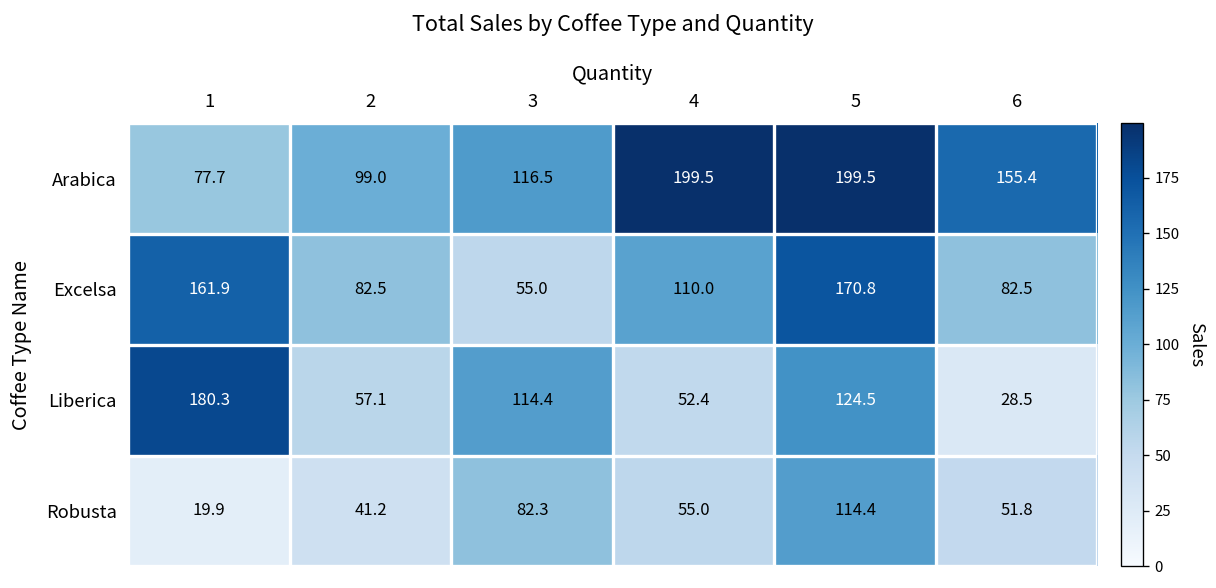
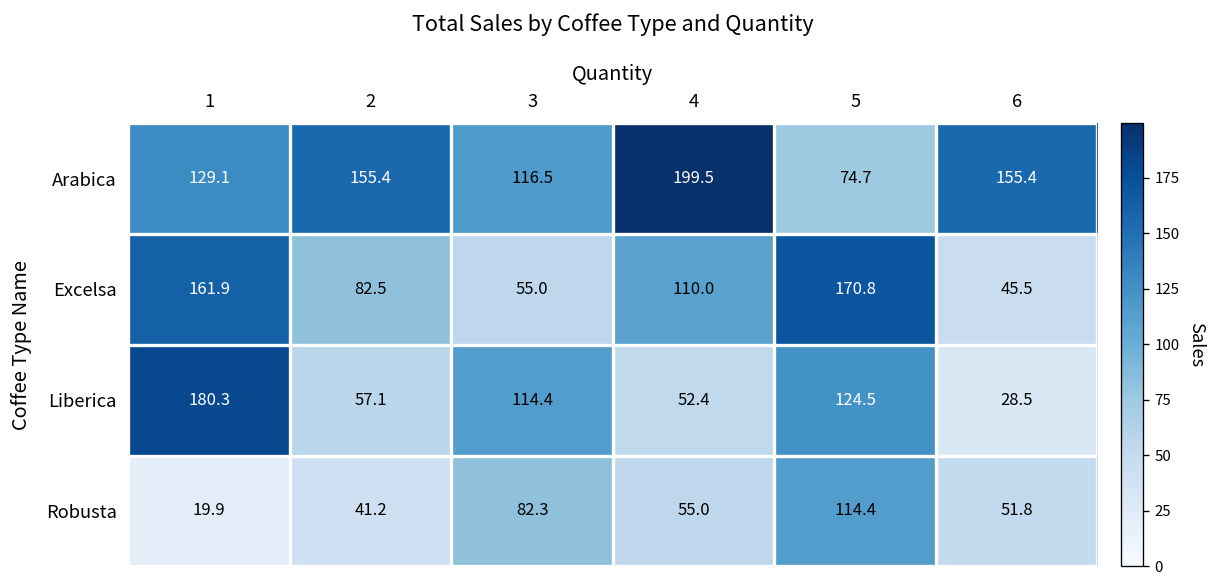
Arabica, 1: 77.7 -> 129.1
Arabica, 2: 99.0 -> 155.4
Arabica, 5: 199.5 -> 74.7
Excelsa, 6: 82.5 -> 45.5
